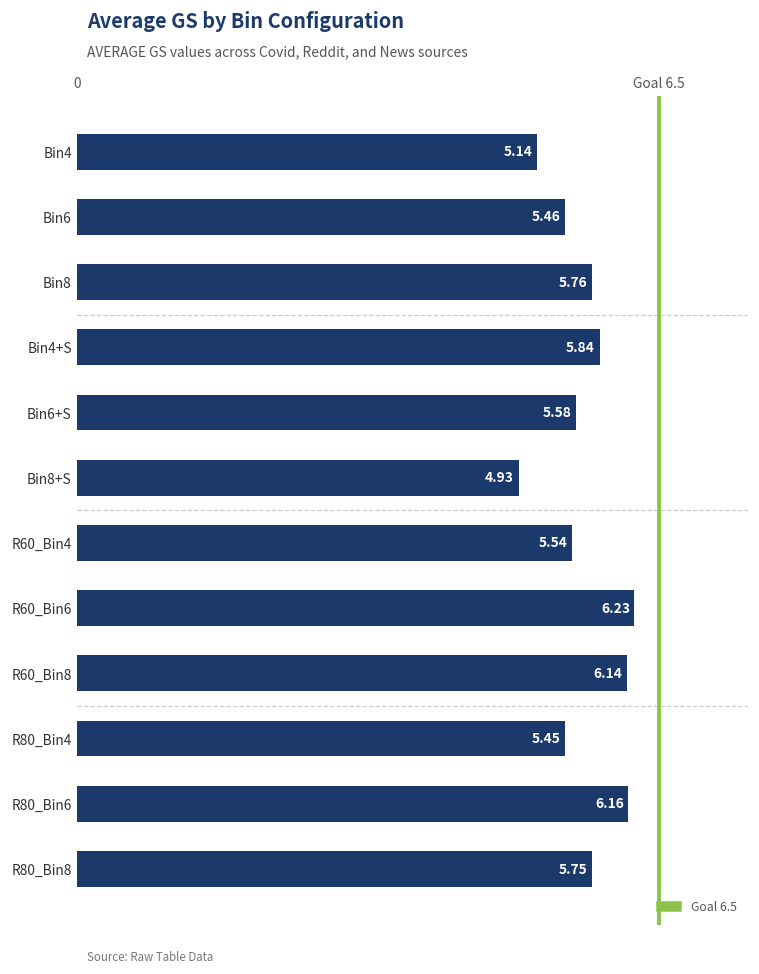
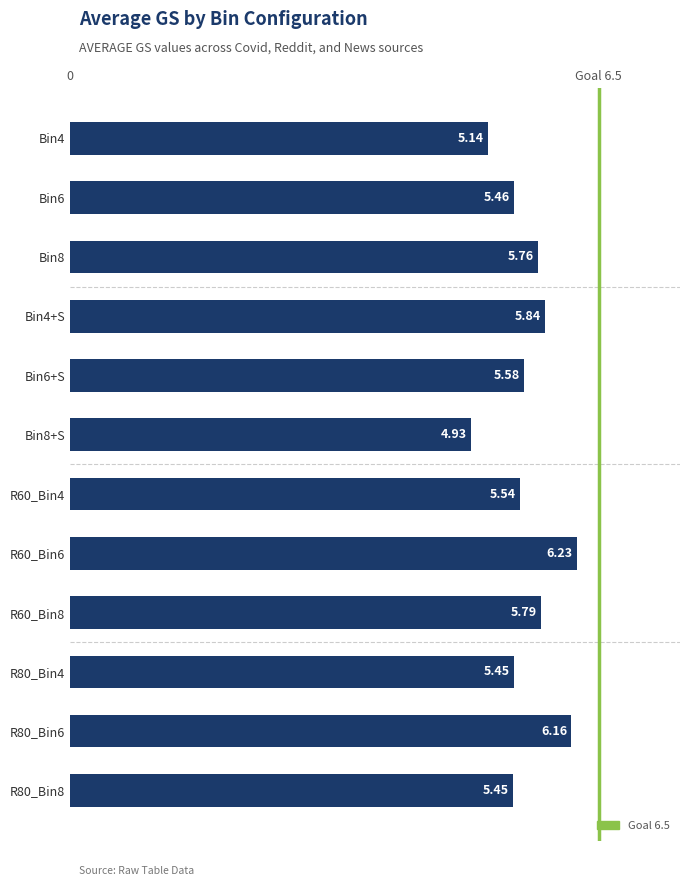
R60_Bin8: 6.14 -> 5.79
R80_Bin8: 5.75 -> 5.45
